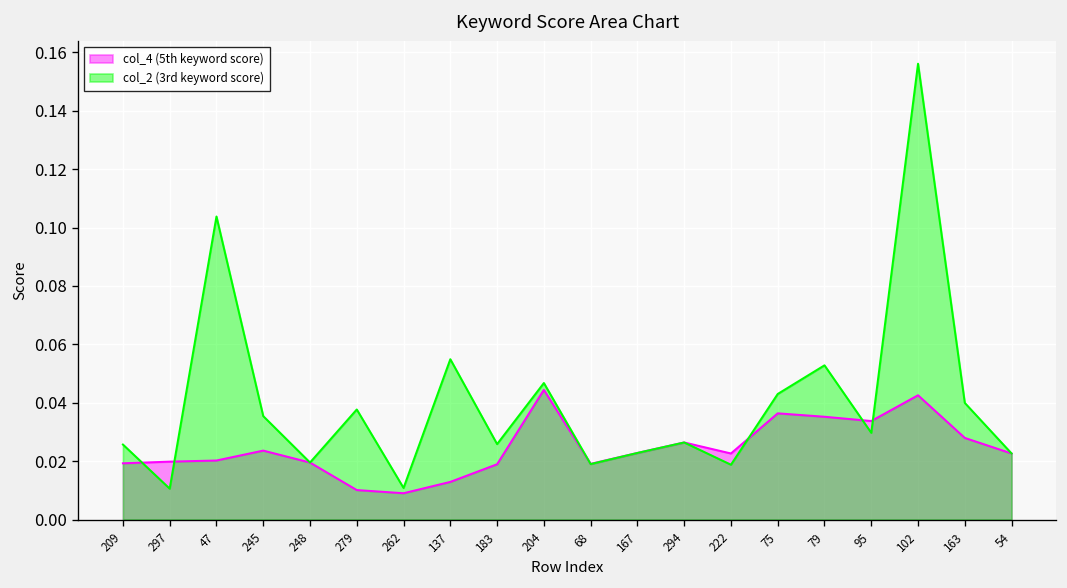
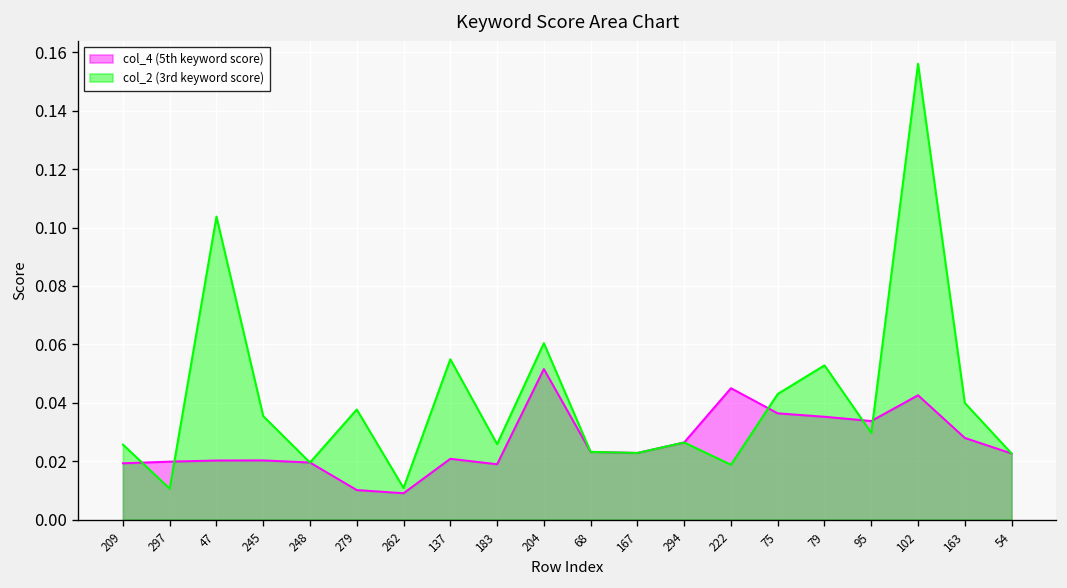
col_4 (5th keyword score), 245: 0.024 -> 0.020
col_4 (5th keyword score), 137: 0.013 -> 0.021
col_4 (5th keyword score), 204: 0.044 -> 0.052
col_2 (3rd keyword score), 204: 0.047 -> 0.060
col_4 (5th keyword score), 68: 0.019 -> 0.023
col_2 (3rd keyword score), 68: 0.019 -> 0.023
col_4 (5th keyword score), 222: 0.023 -> 0.045
